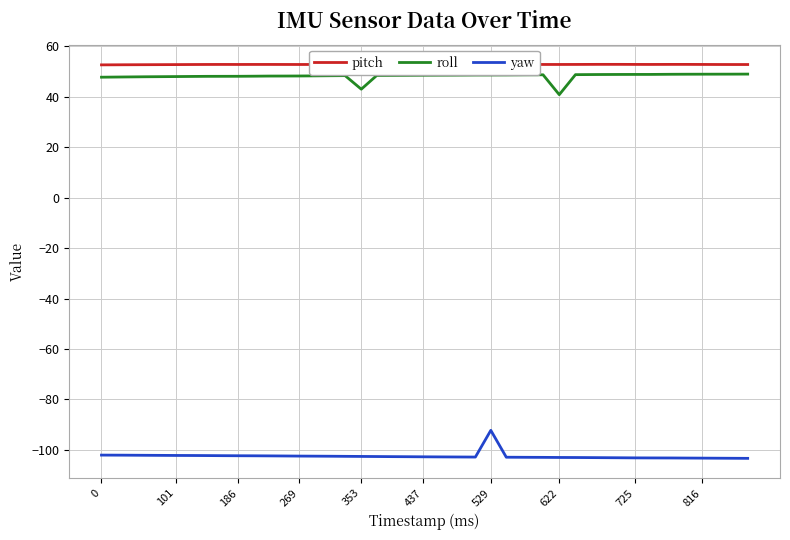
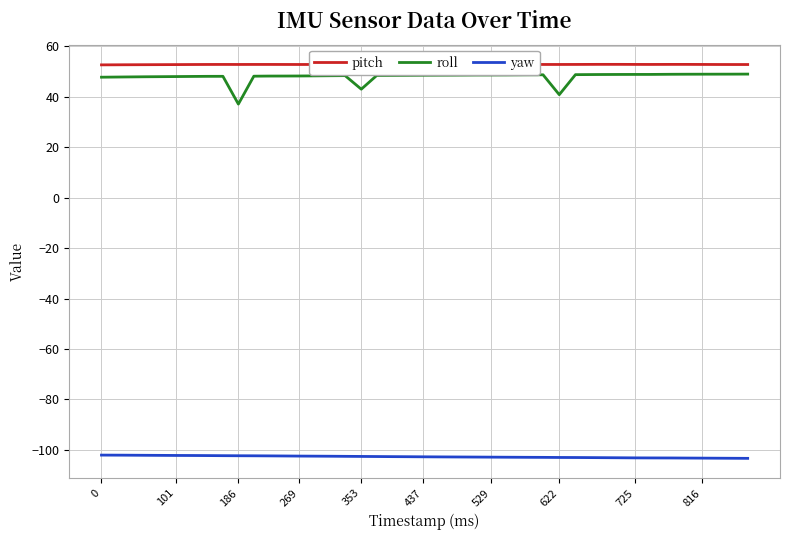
roll, 186: 48 -> 37
yaw, 529: -92 -> -103
